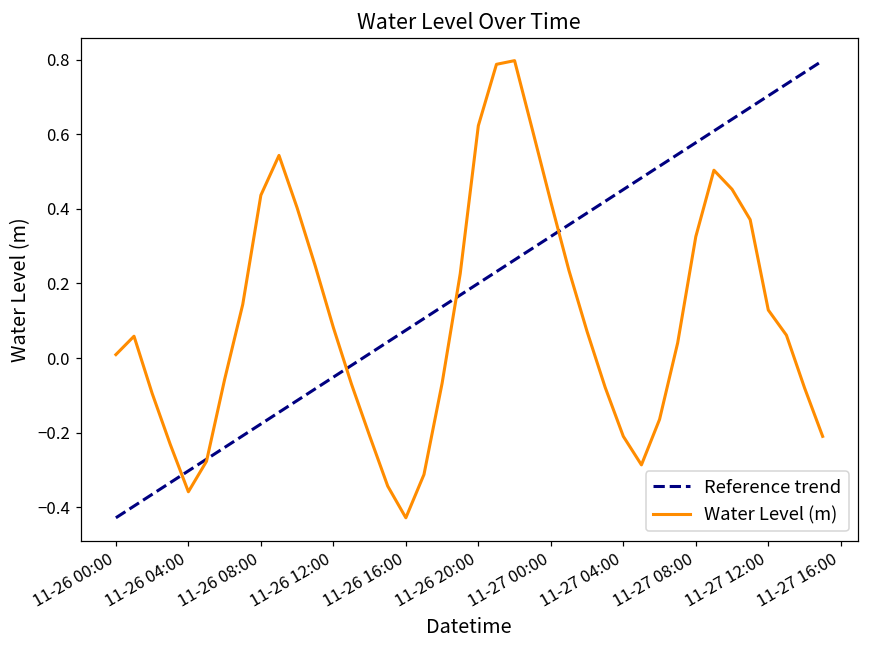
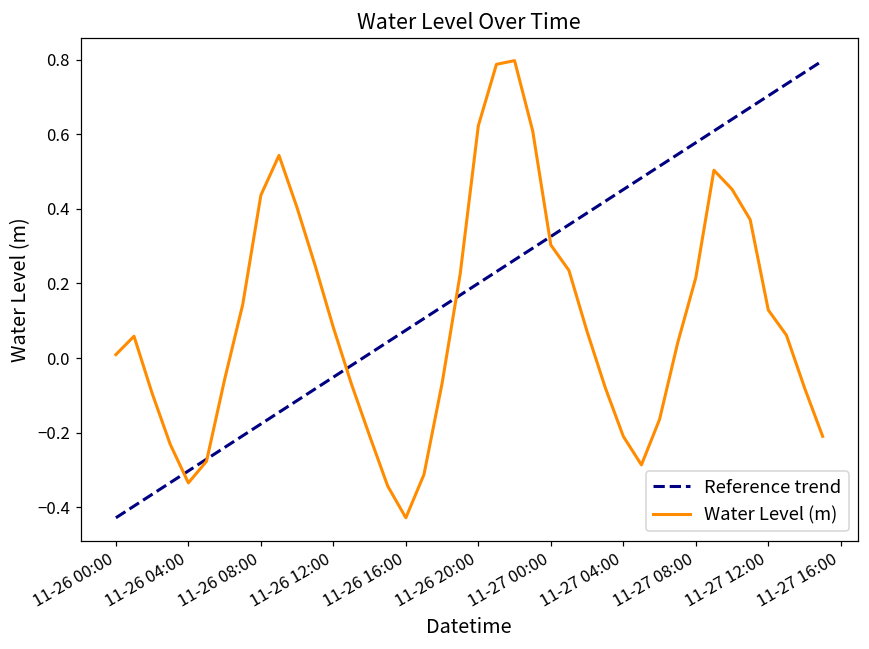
Water Level (m), 11-26 04:00: -0.36 -> -0.33
Water Level (m), 11-27 00:00: 0.42 -> 0.30
Water Level (m), 11-27 08:00: 0.33 -> 0.22
